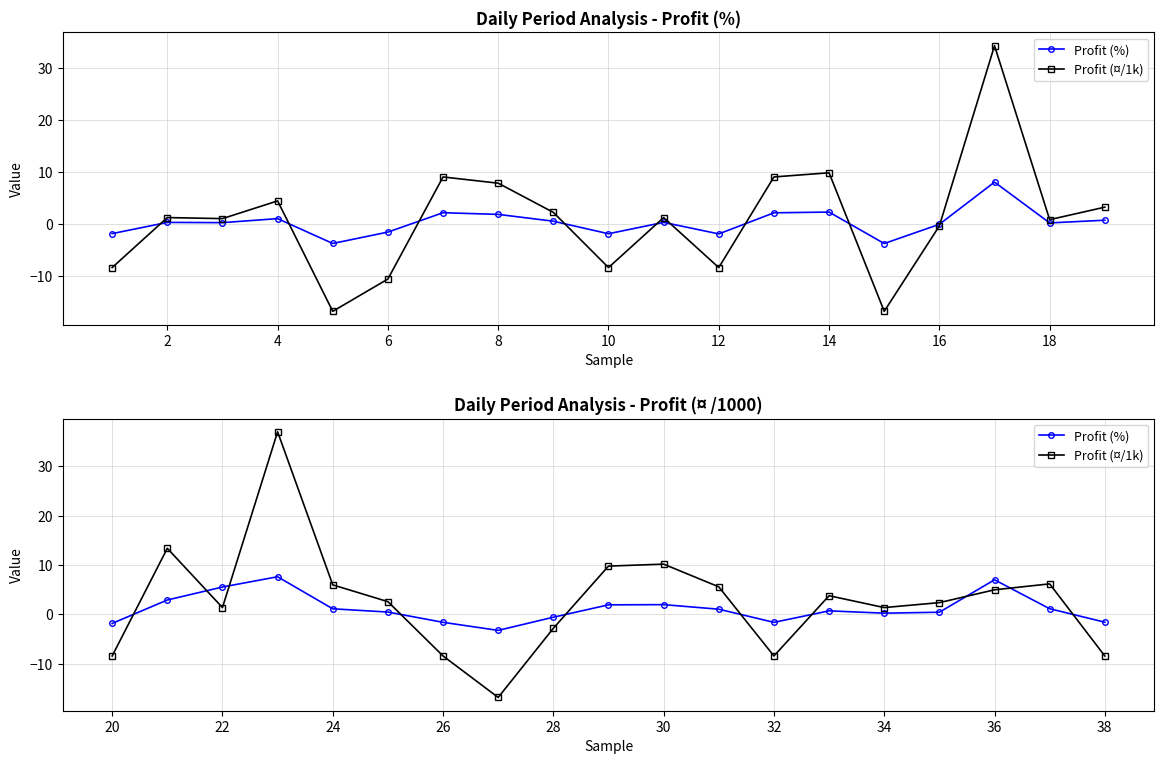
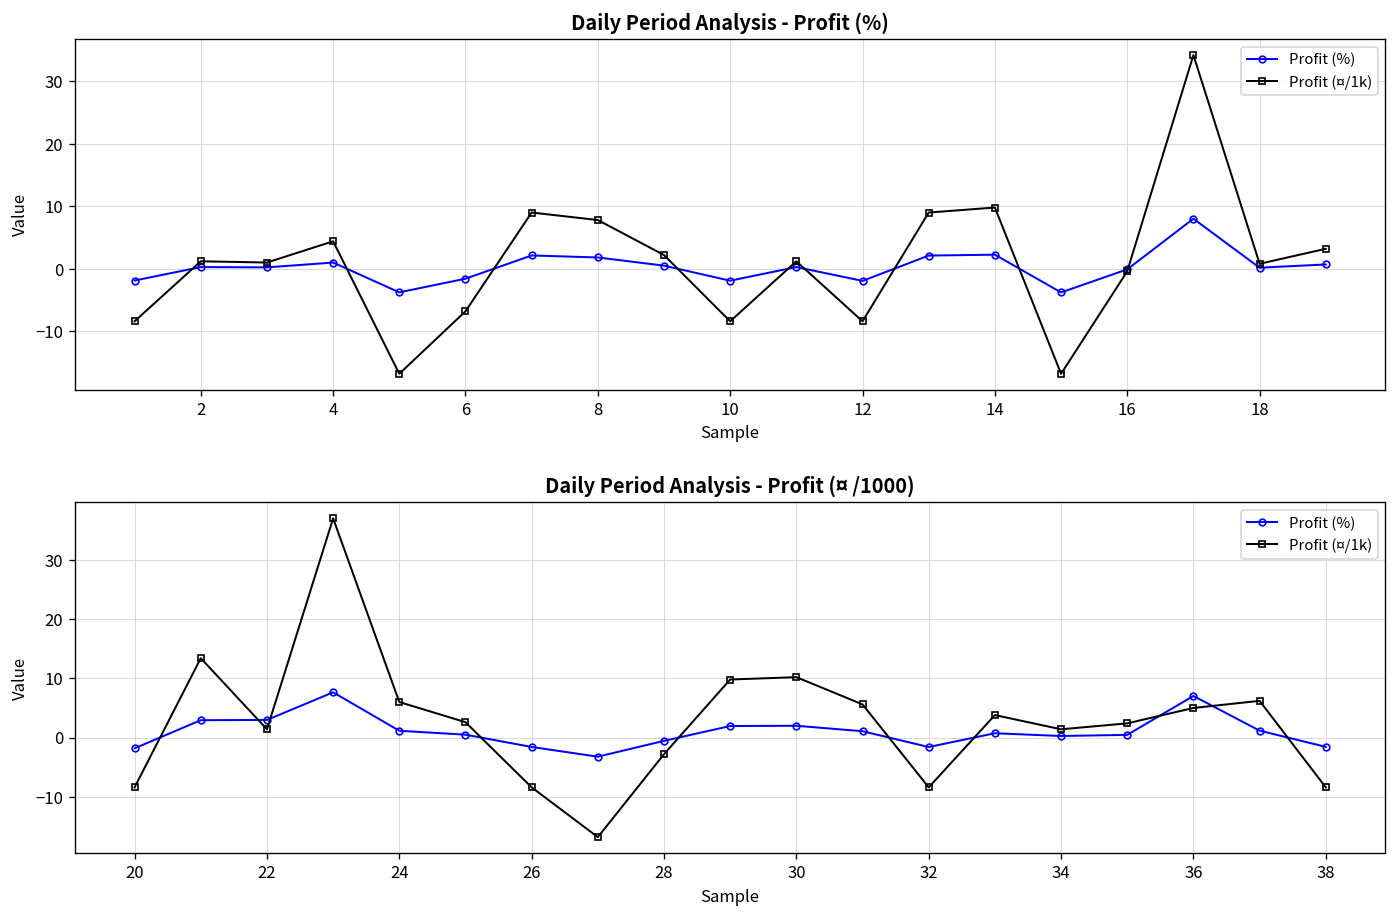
Daily Period Analysis - Profit (%), Profit (¤/1k), 6: -11 -> -7
Daily Period Analysis - Profit (¤ /1000), Profit (%), 22: 6 -> 3
